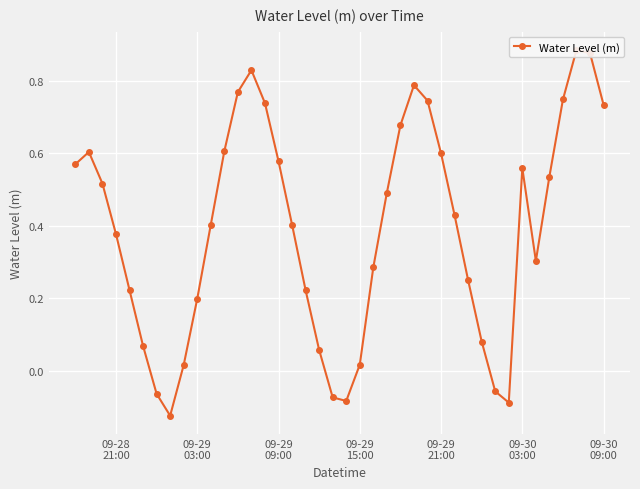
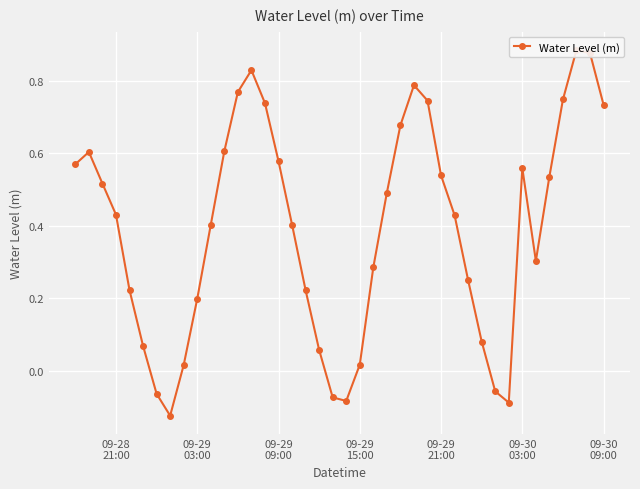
09-28 21:00: 0.38 -> 0.43
09-29 21:00: 0.60 -> 0.54
